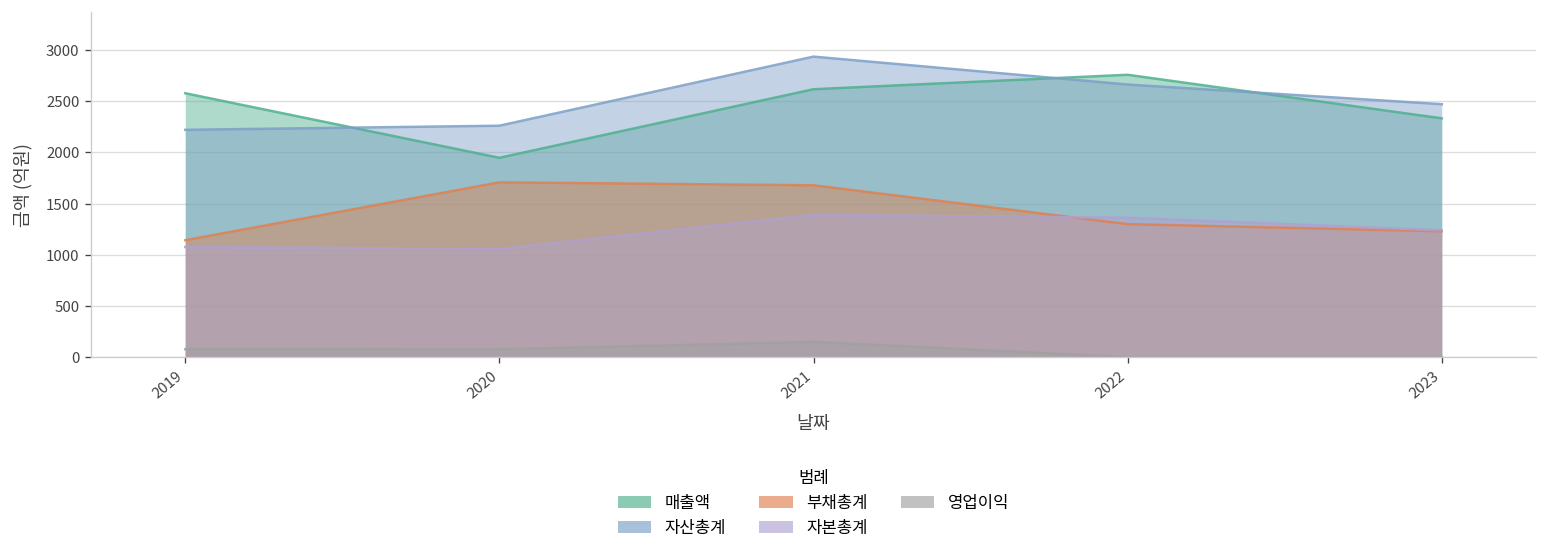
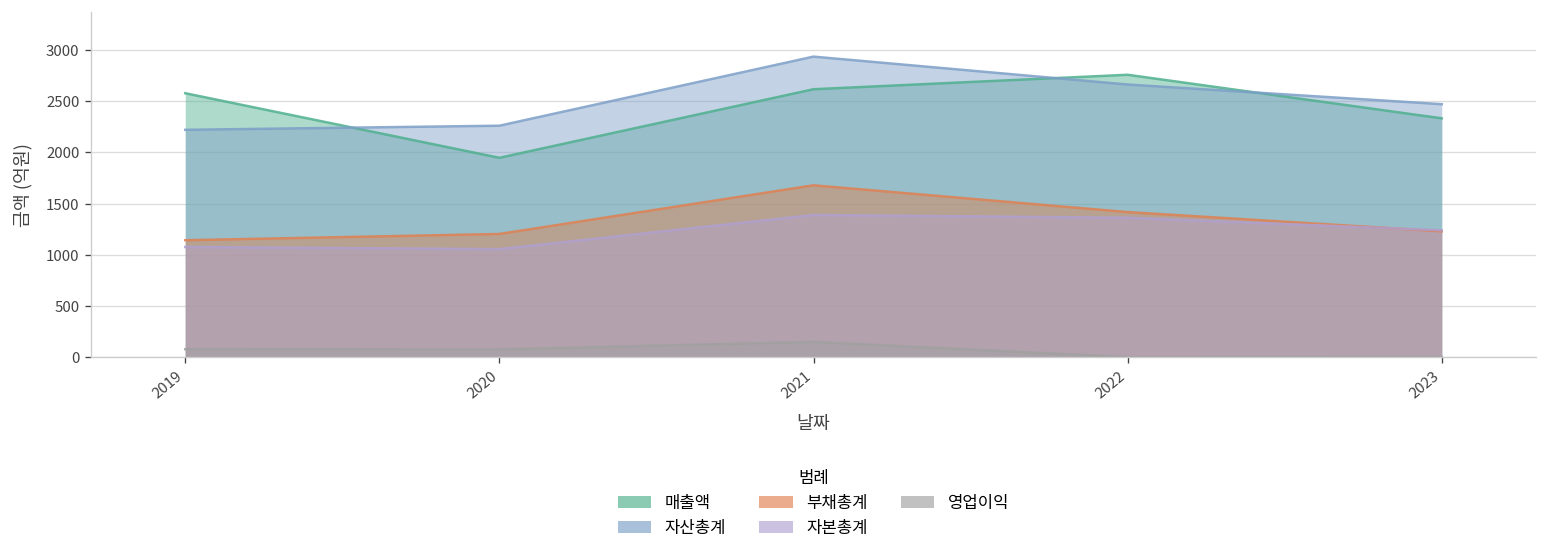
부채총계, 2020: 1700 -> 1200
부채총계, 2022: 1300 -> 1400
